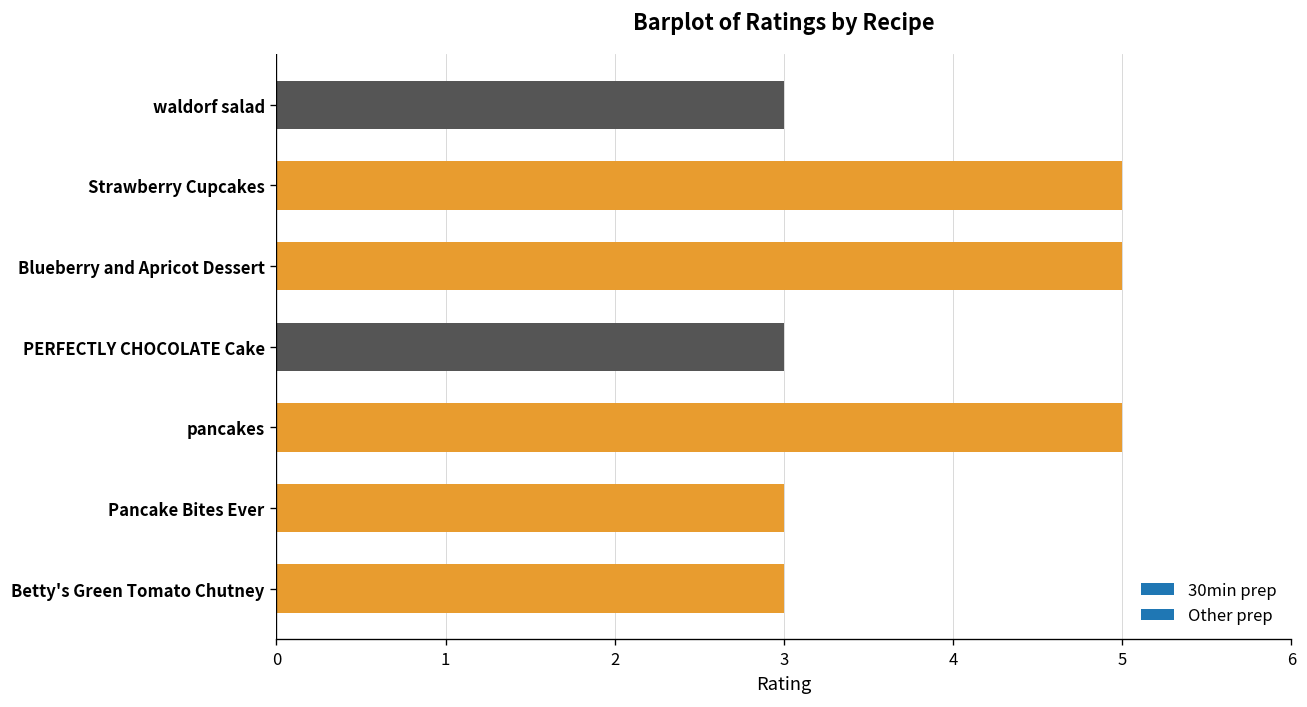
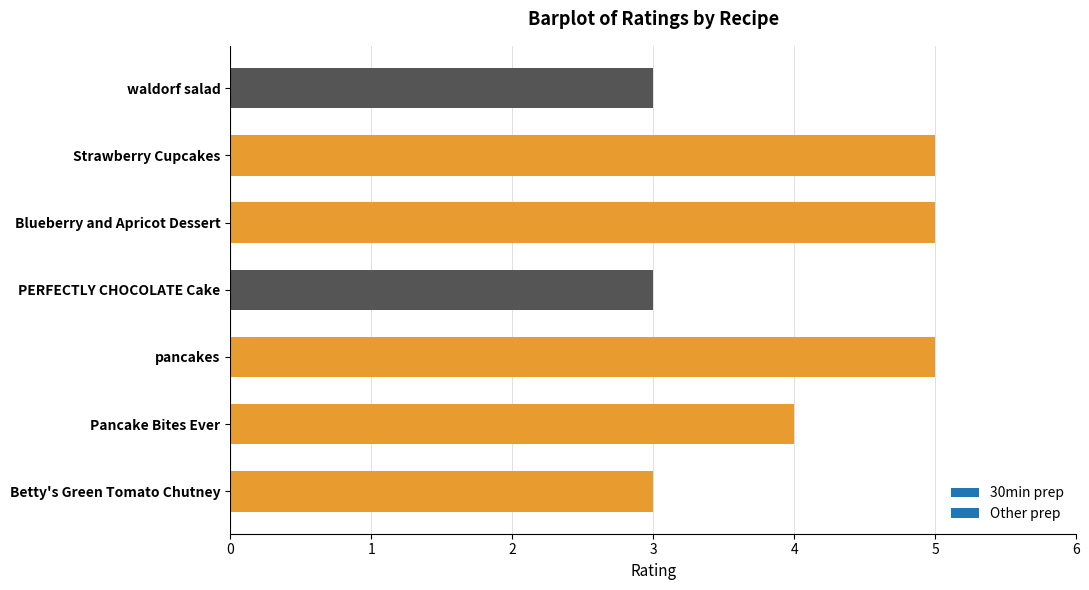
Pancake Bites Ever: 3 -> 4
